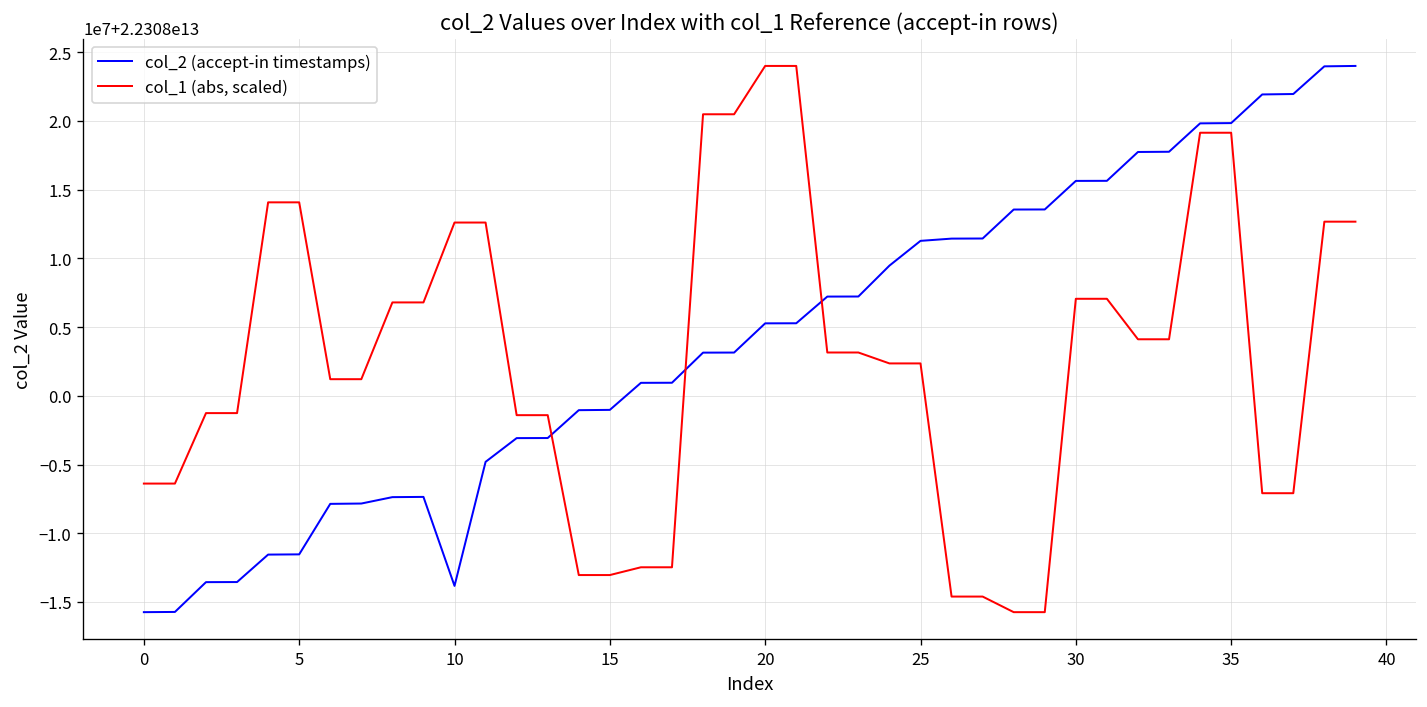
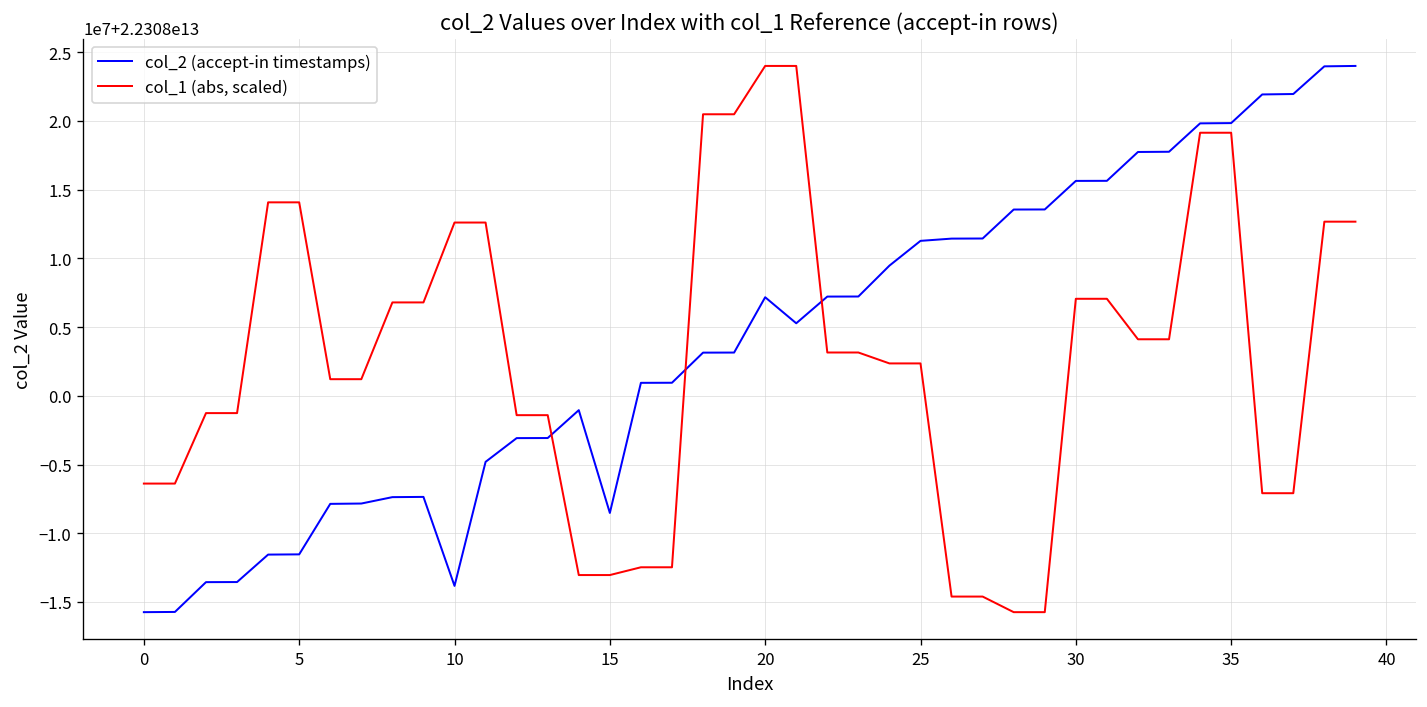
col_2 (accept-in timestamps), 15: 22307999000000 -> 22307991500000
col_2 (accept-in timestamps), 20: 22308005300000 -> 22308007200000
